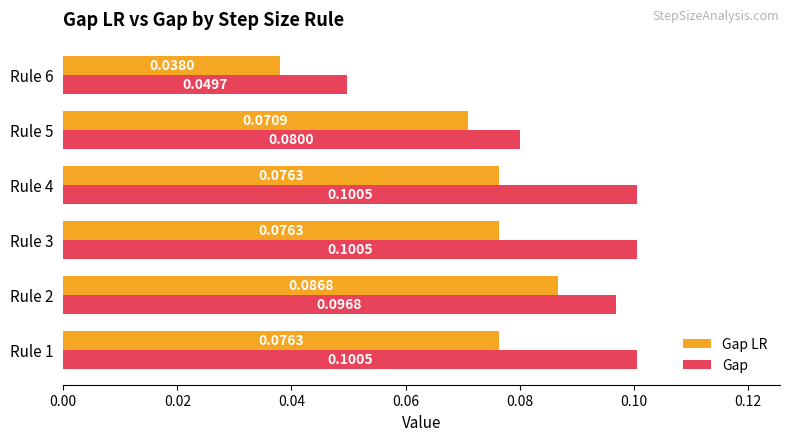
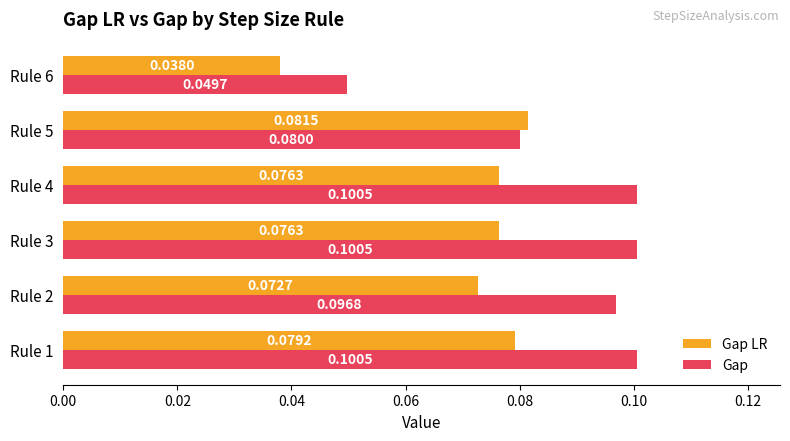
Gap LR, Rule 5: 0.0709 -> 0.0815
Gap LR, Rule 2: 0.0868 -> 0.0727
Gap LR, Rule 1: 0.0763 -> 0.0792
